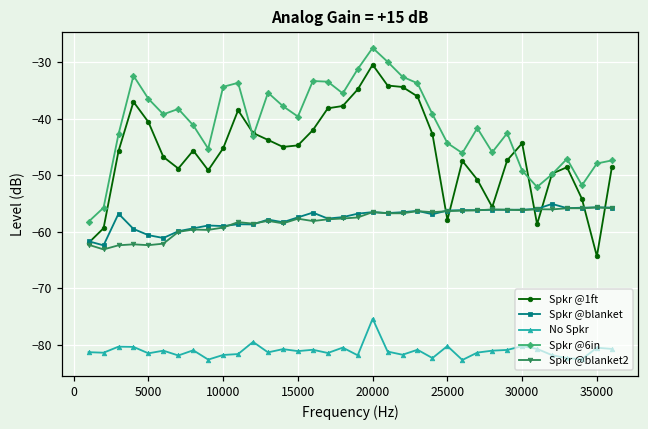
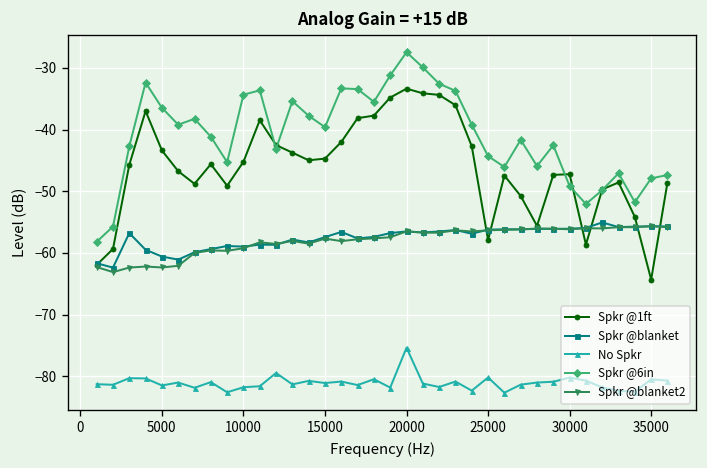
Spkr @1ft, 5000: -41 -> -43
Spkr @1ft, 20000: -30 -> -33
Spkr @1ft, 30000: -44 -> -47
